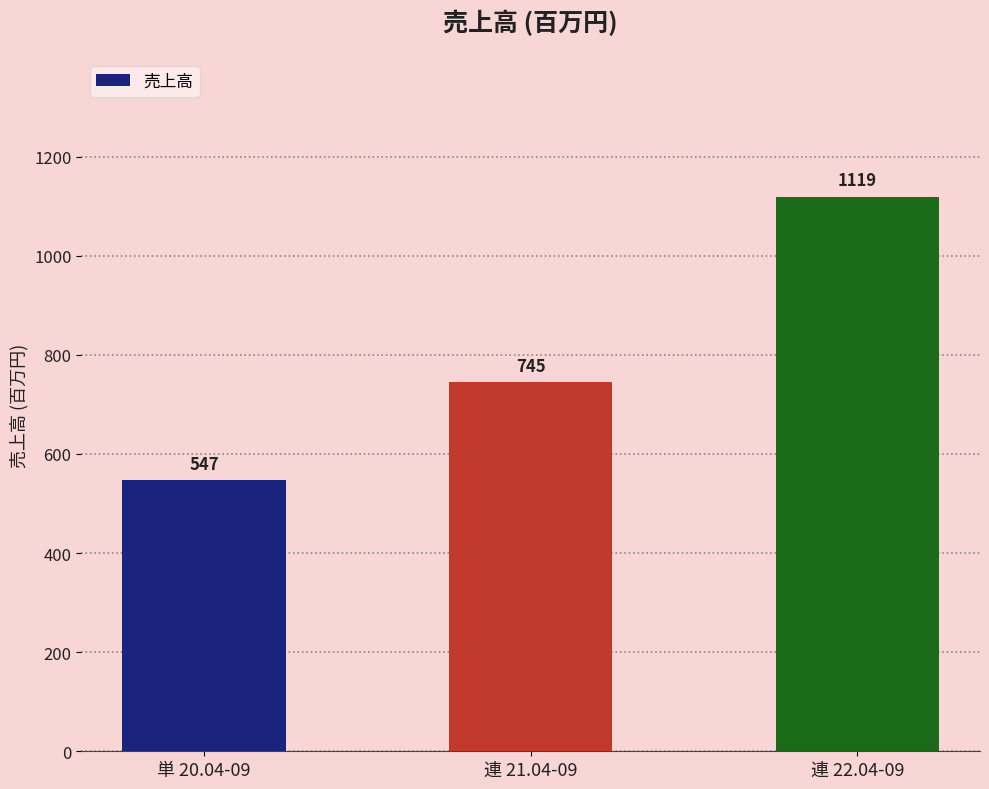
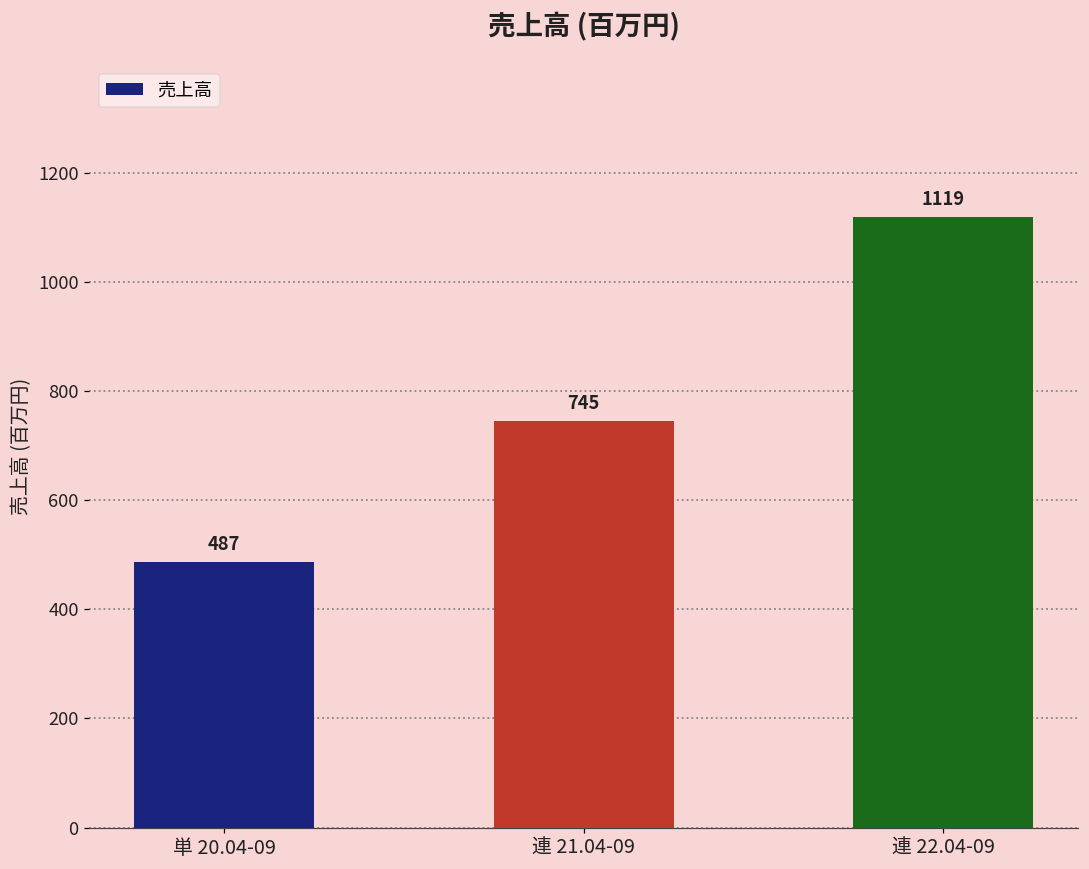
単 20.04-09: 547 -> 487
